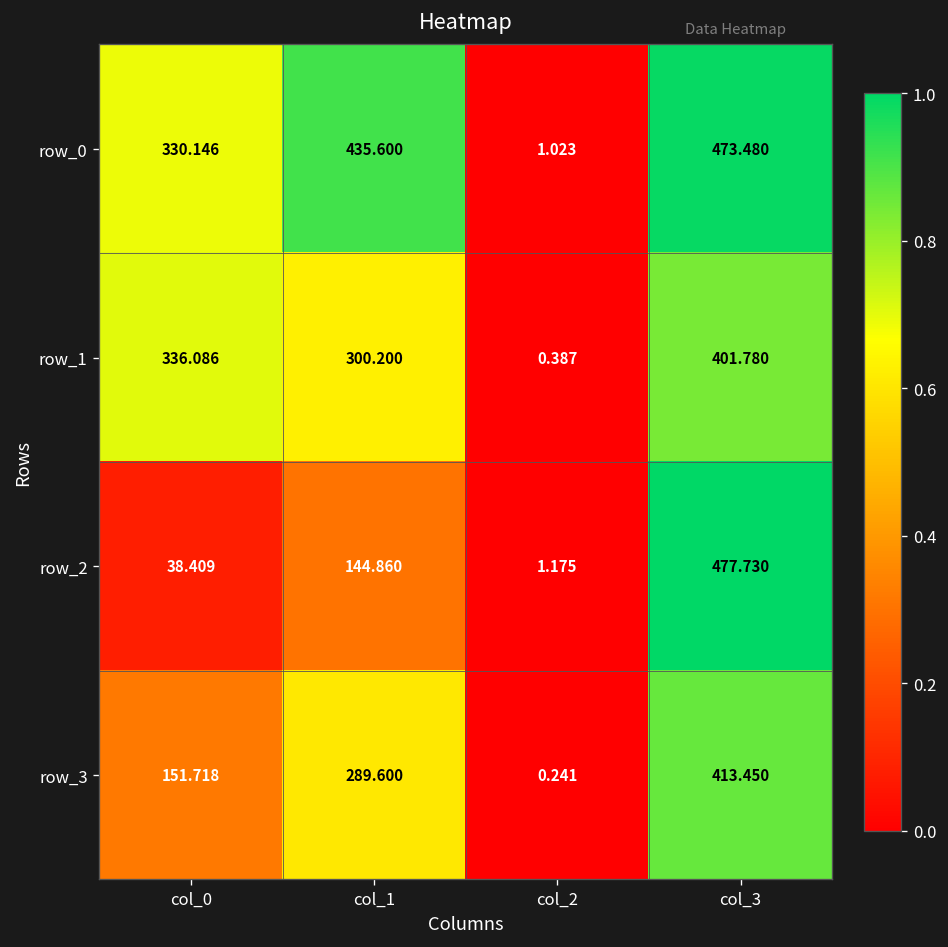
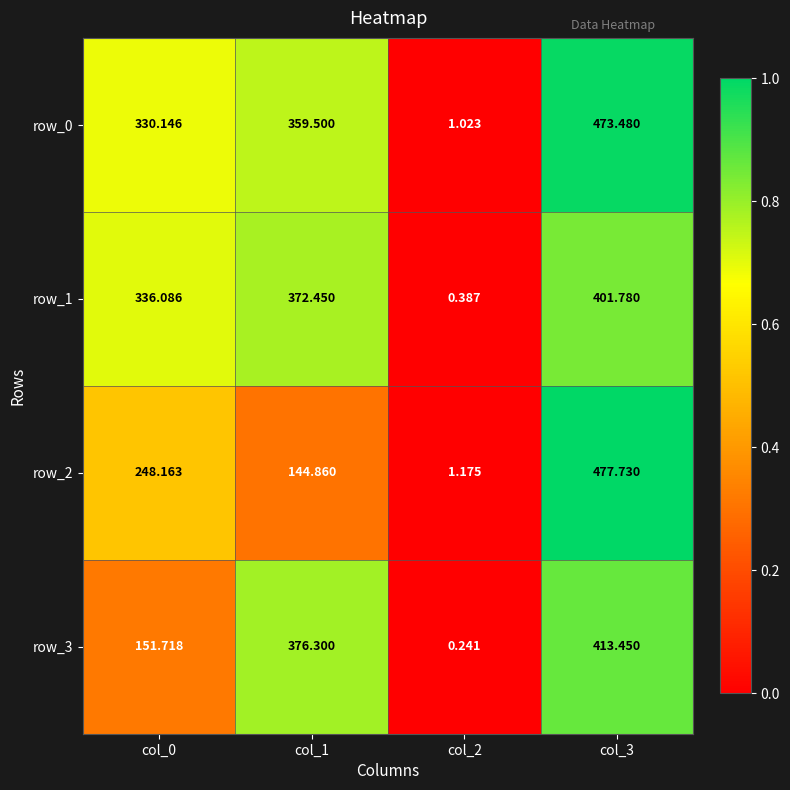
row_0, col_1: 435.600 -> 359.500
row_1, col_1: 300.200 -> 372.450
row_2, col_0: 38.409 -> 248.163
row_3, col_1: 289.600 -> 376.300
